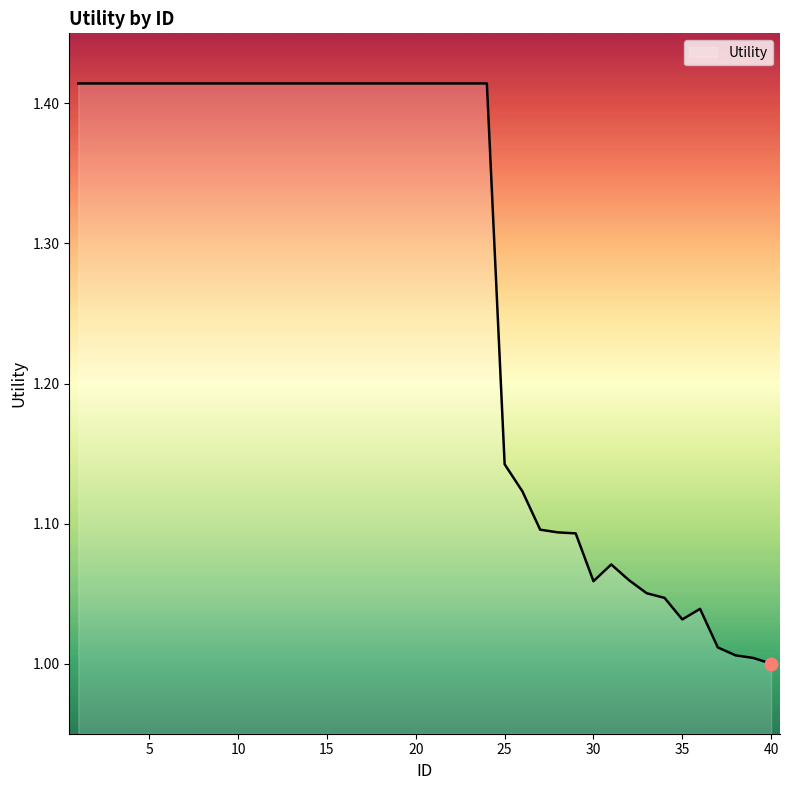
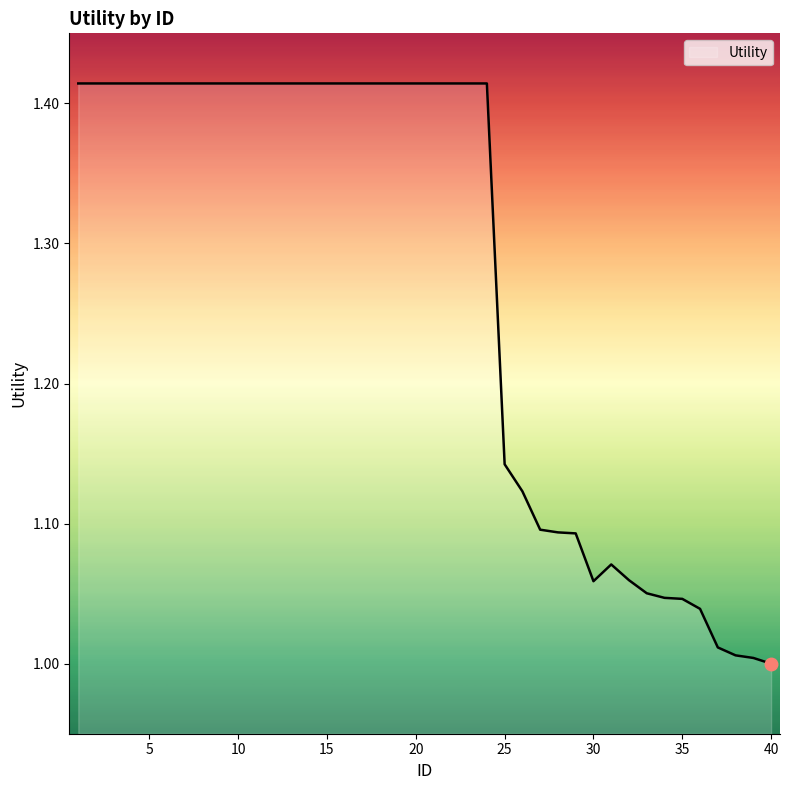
Utility, 35: 1.032 -> 1.046
